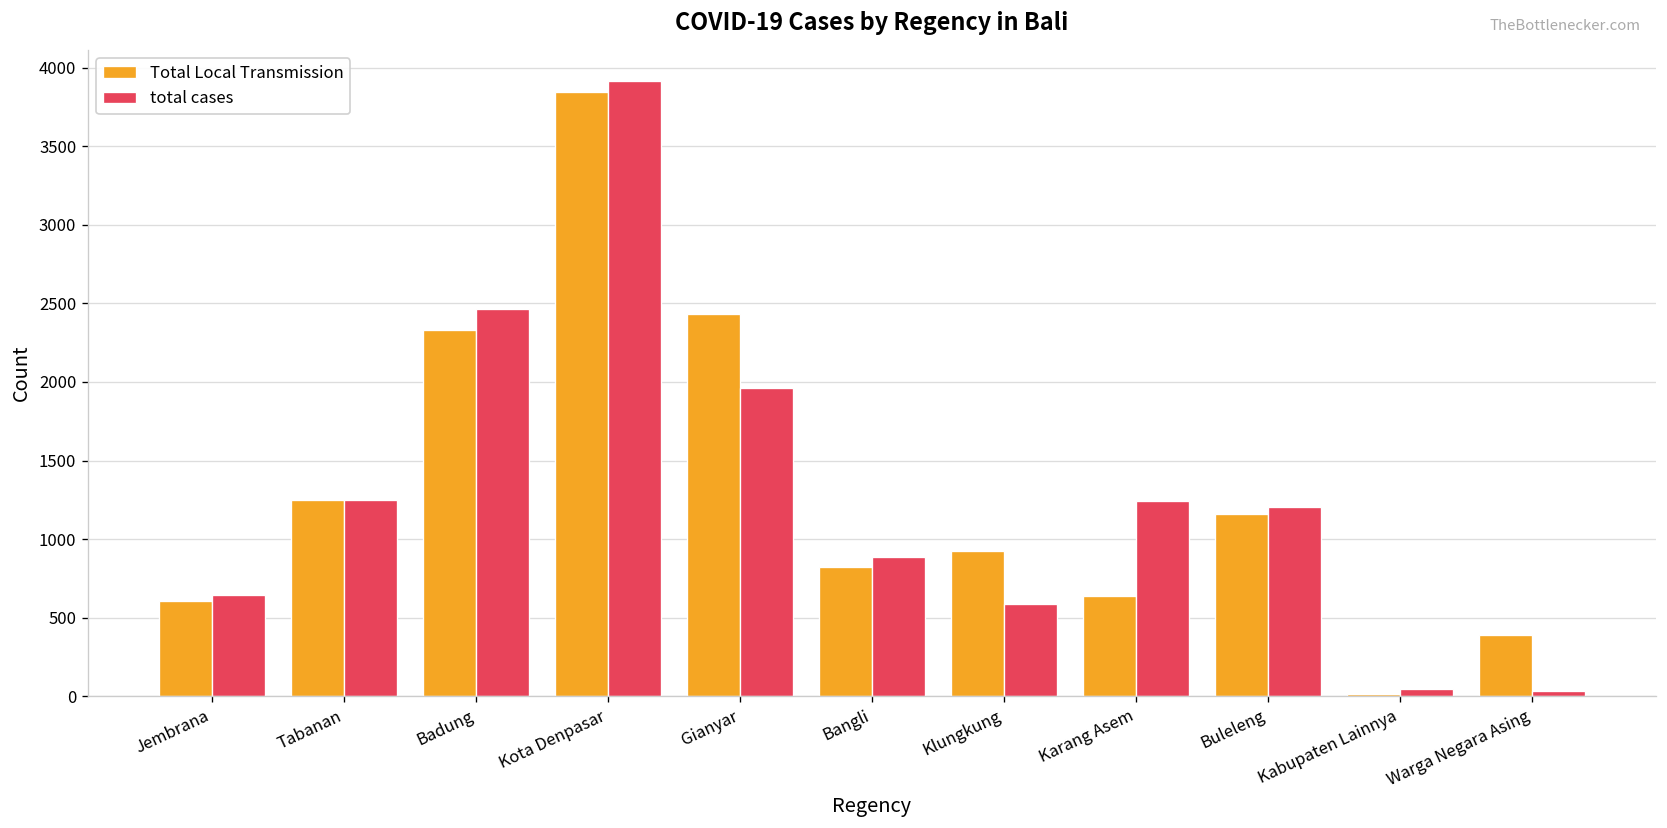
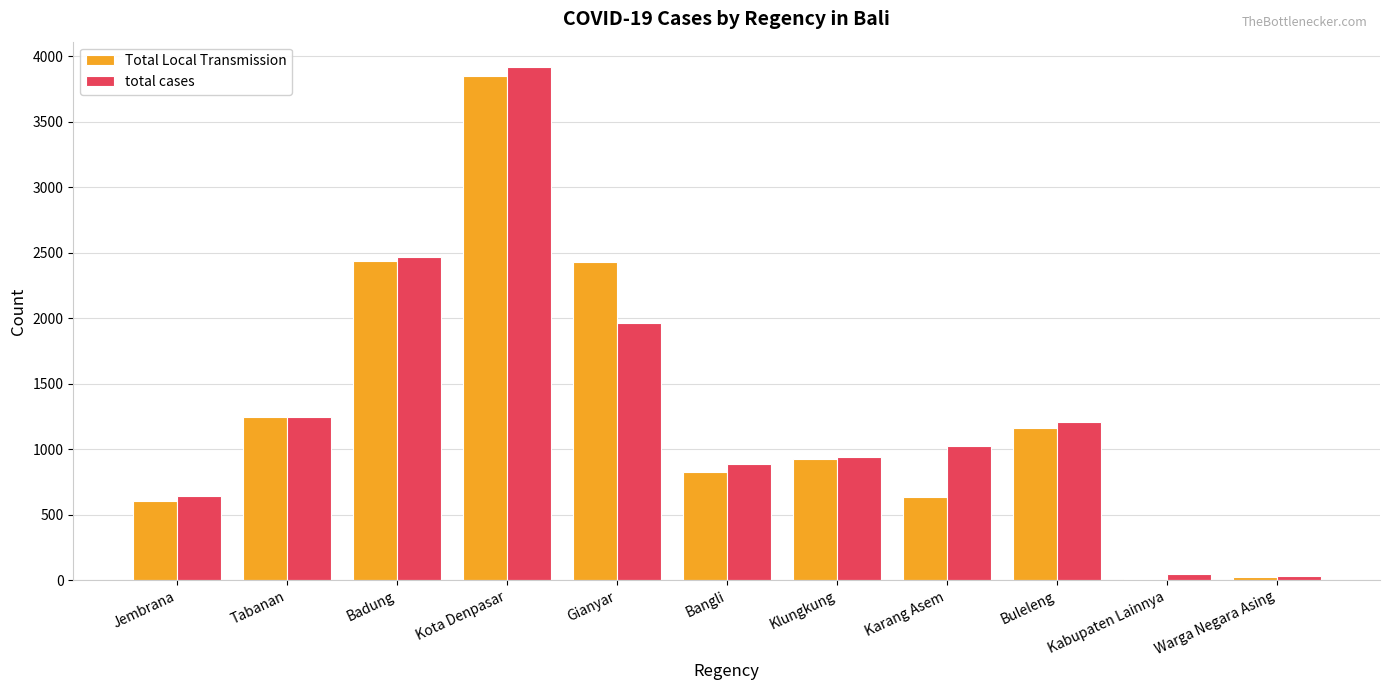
Total Local Transmission, Badung: 2330 -> 2440
total cases, Klungkung: 590 -> 940
total cases, Karang Asem: 1240 -> 1030
Total Local Transmission, Warga Negara Asing: 390 -> 20
